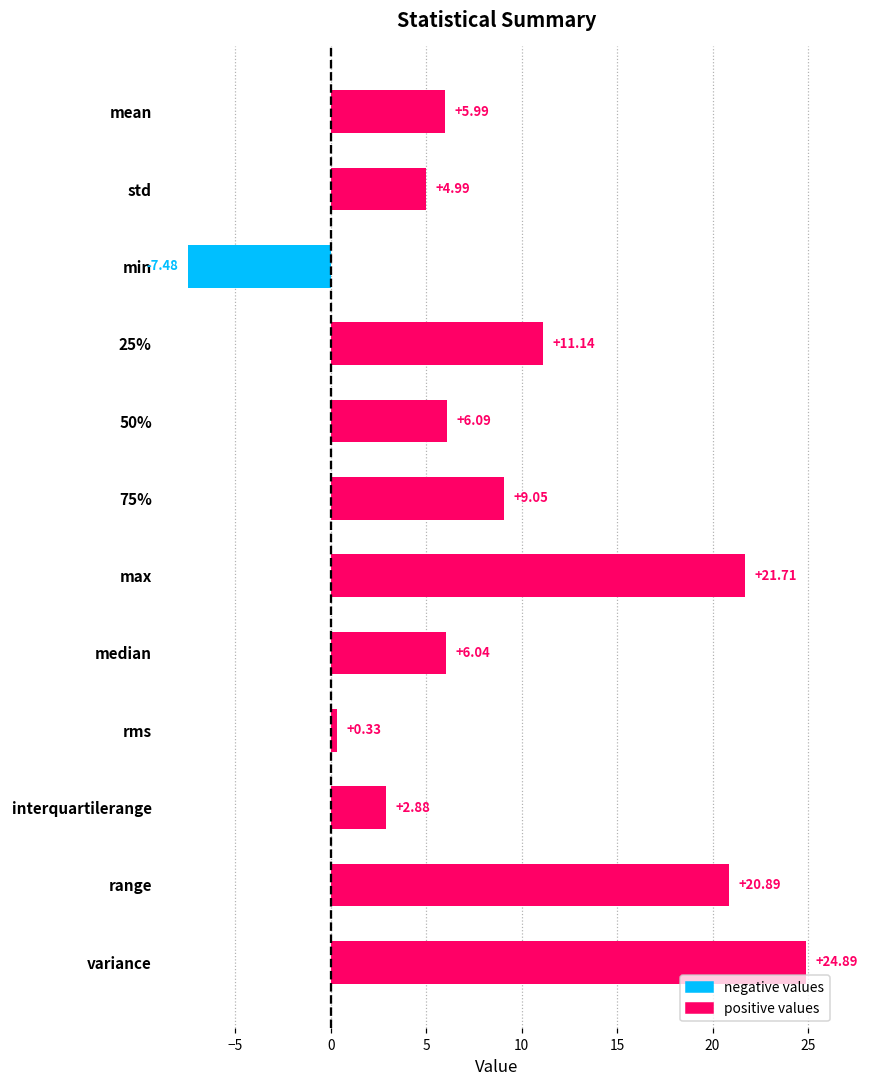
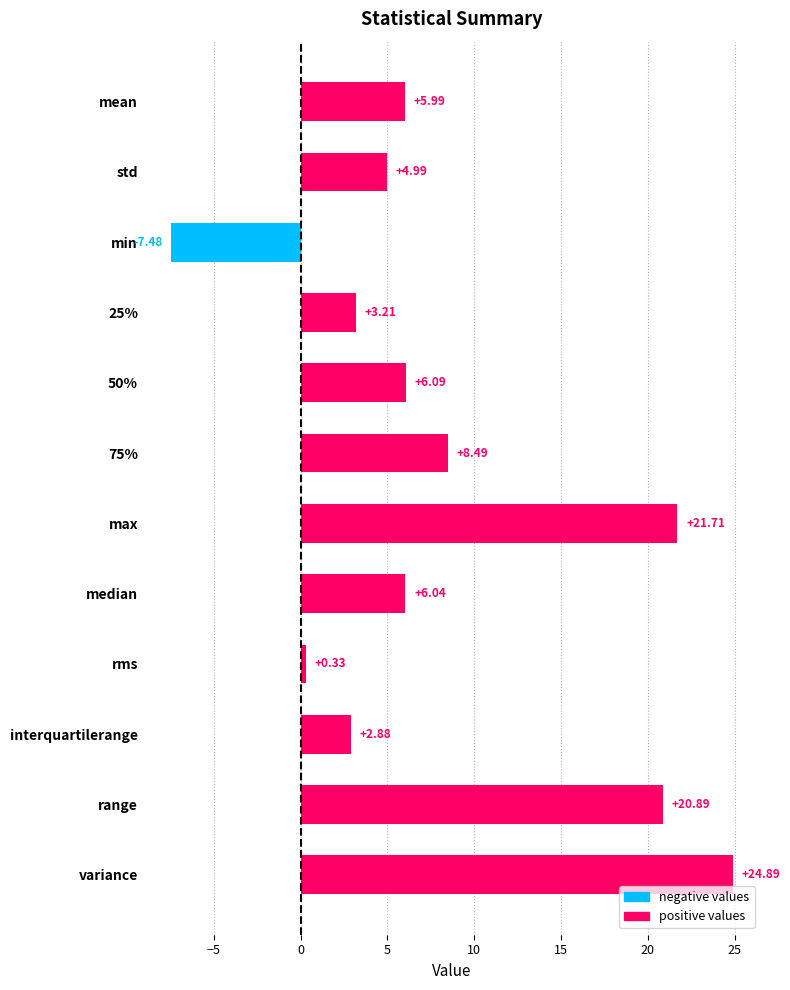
25%: +11.14 -> +3.21
75%: +9.05 -> +8.49
